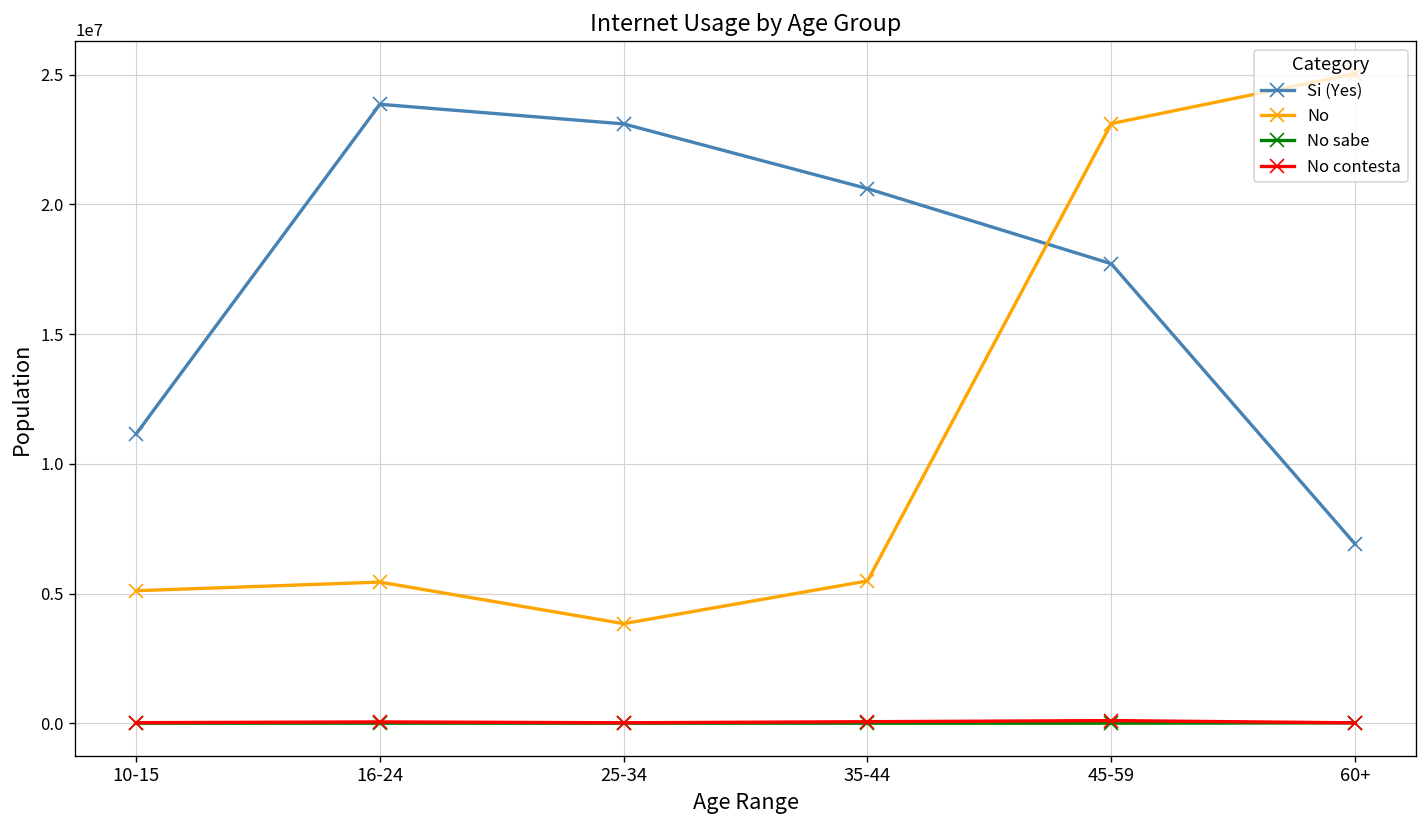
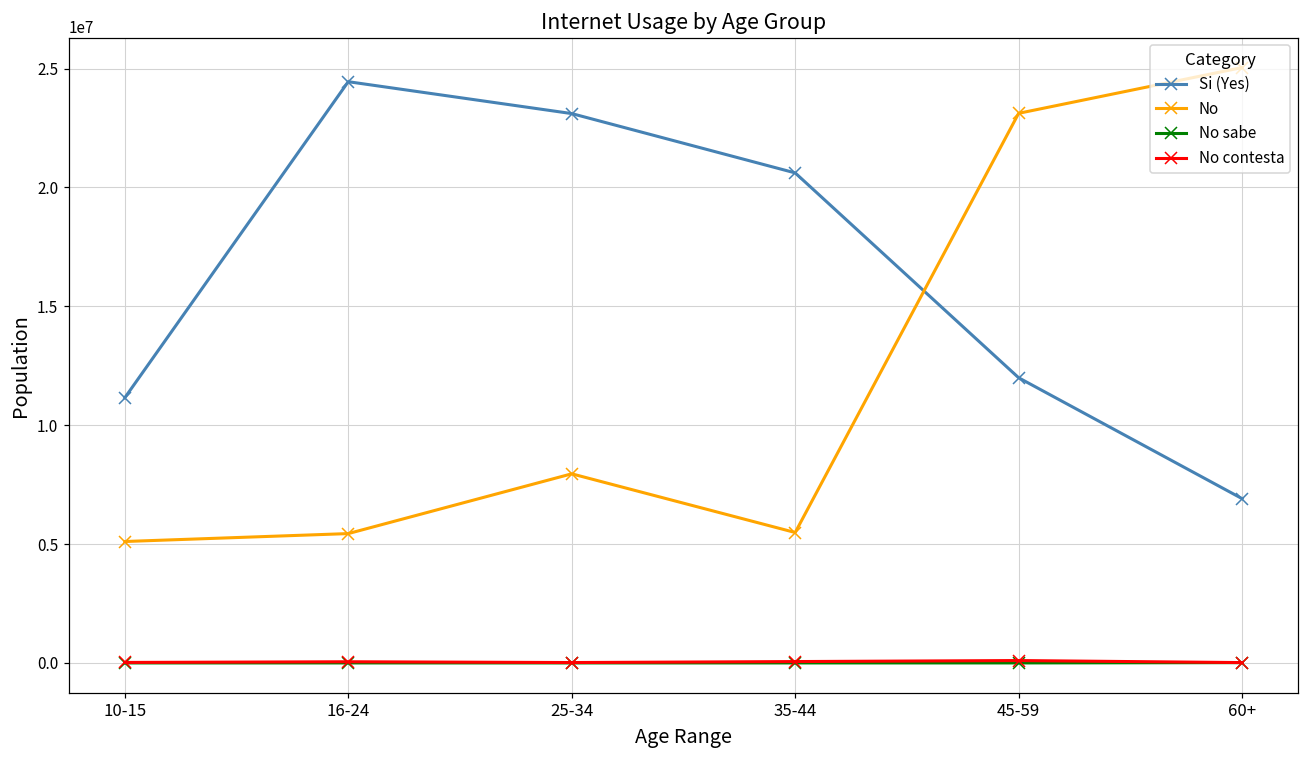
Si (Yes), 16-24: 23900000 -> 24400000
No, 25-34: 3800000 -> 8000000
Si (Yes), 45-59: 17700000 -> 12000000
